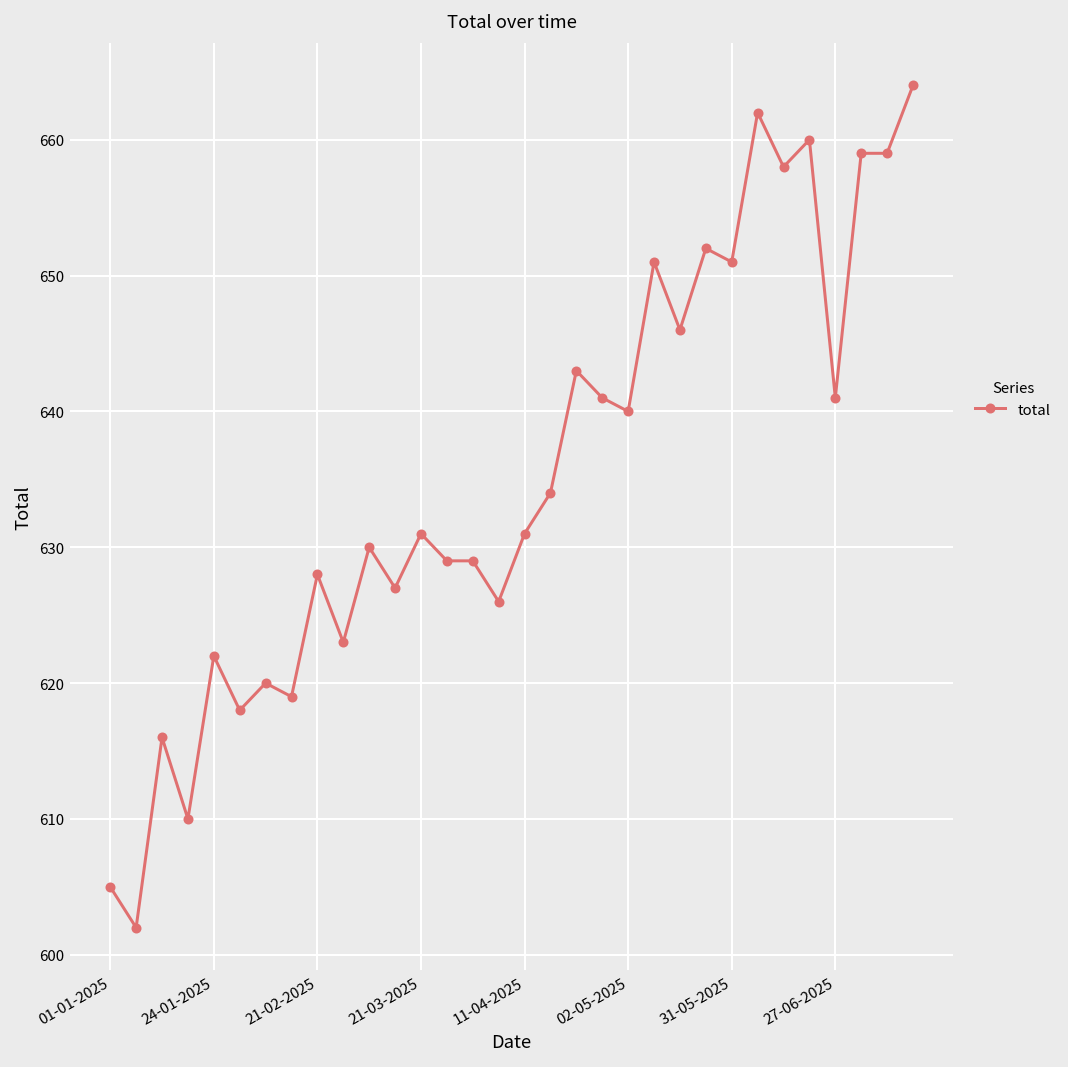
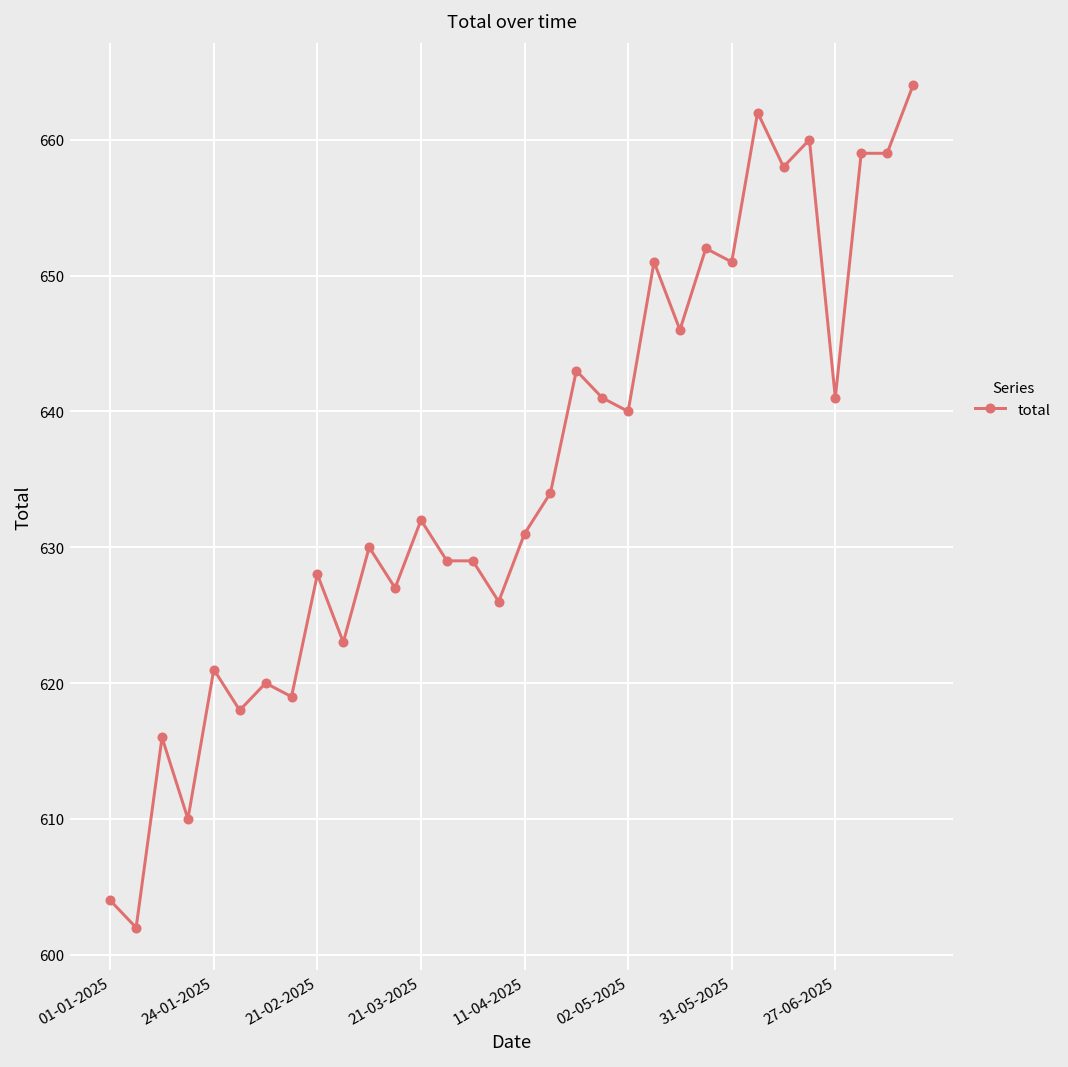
01-01-2025: 605 -> 604
24-01-2025: 622 -> 621
21-03-2025: 631 -> 632
